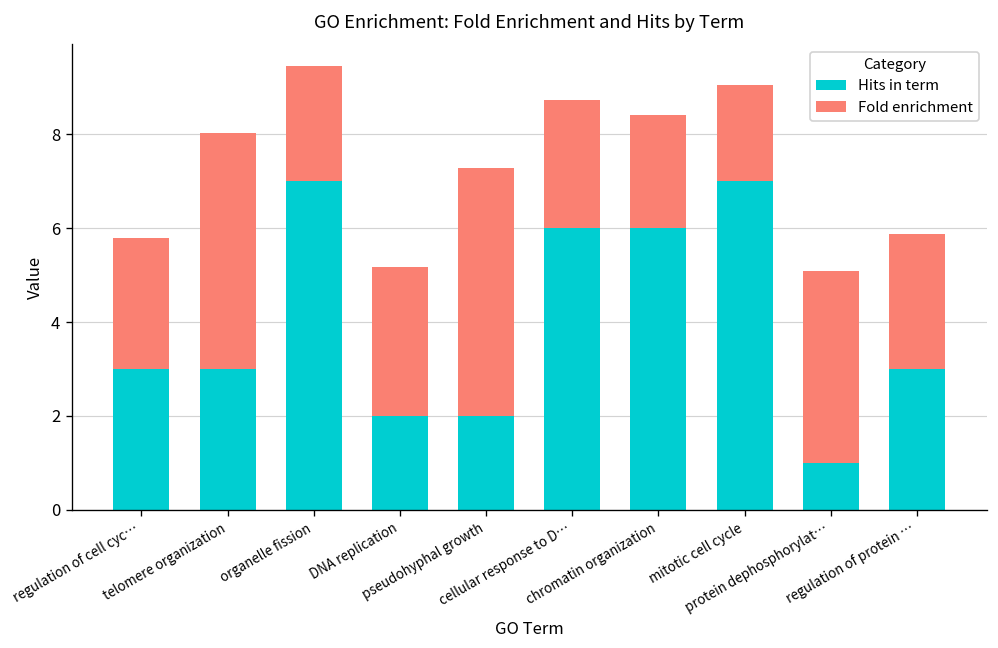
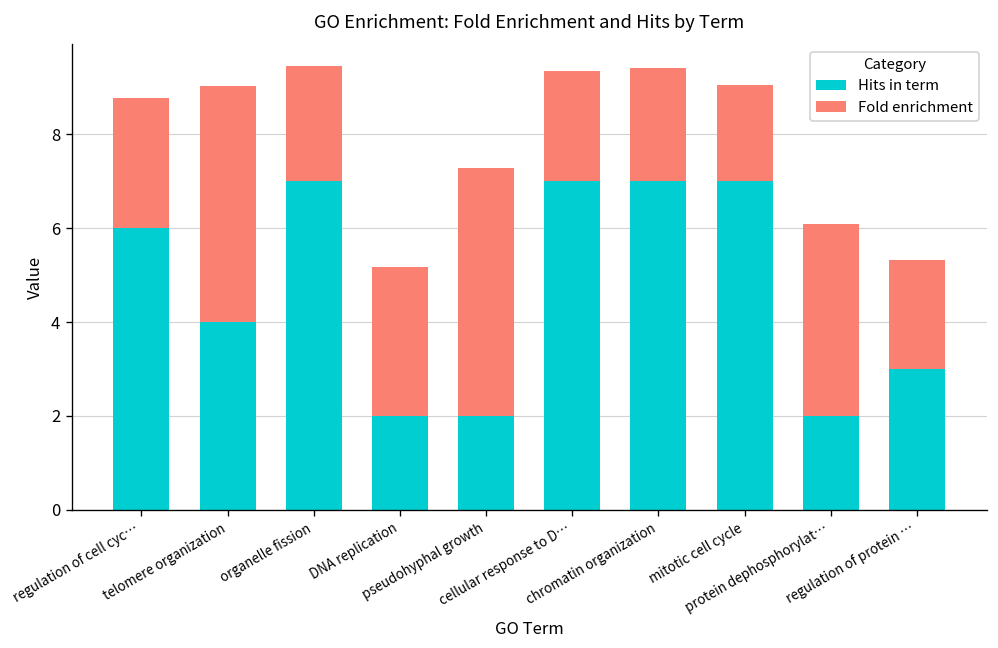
Hits in term, regulation of cell cyc…: 3 -> 6
Hits in term, telomere organization: 3 -> 4
Hits in term, cellular response to D…: 6 -> 7
Fold enrichment, cellular response to D…: 2.7 -> 2.4
Hits in term, chromatin organization: 6 -> 7
Hits in term, protein dephosphorylat…: 1 -> 2
Fold enrichment, regulation of protein …: 2.9 -> 2.3
